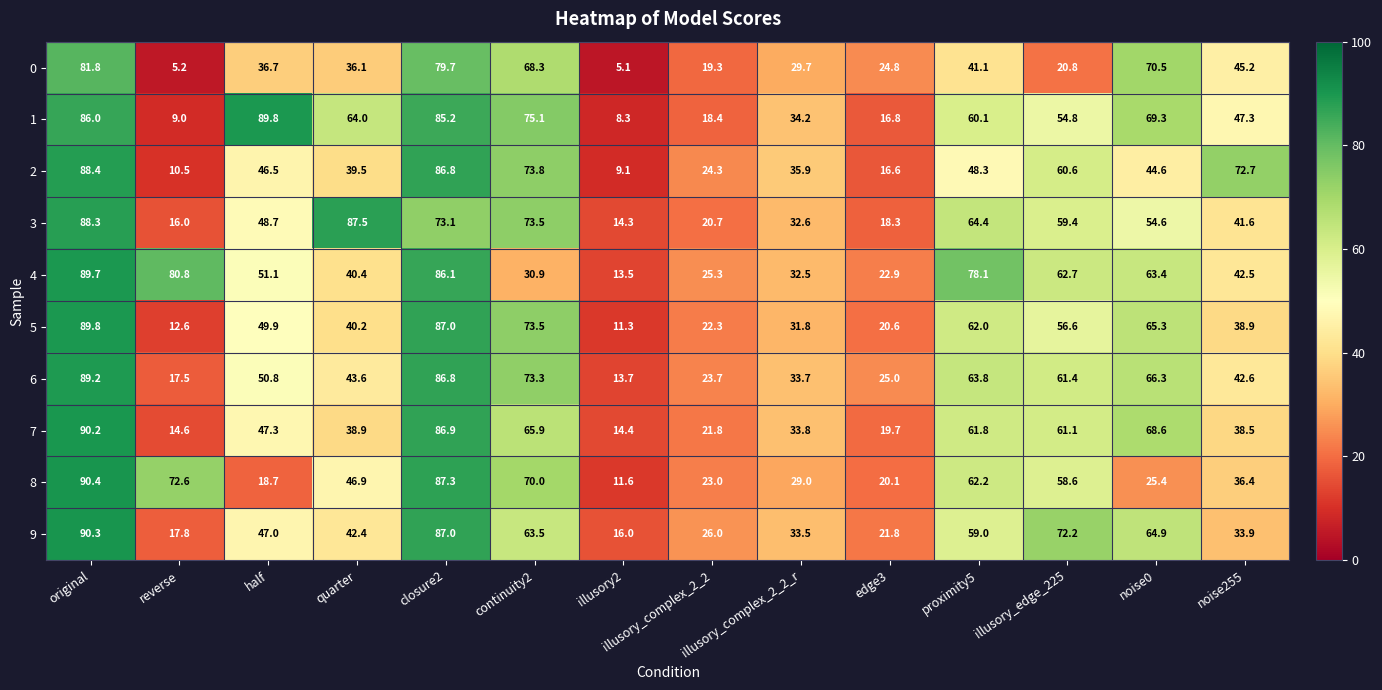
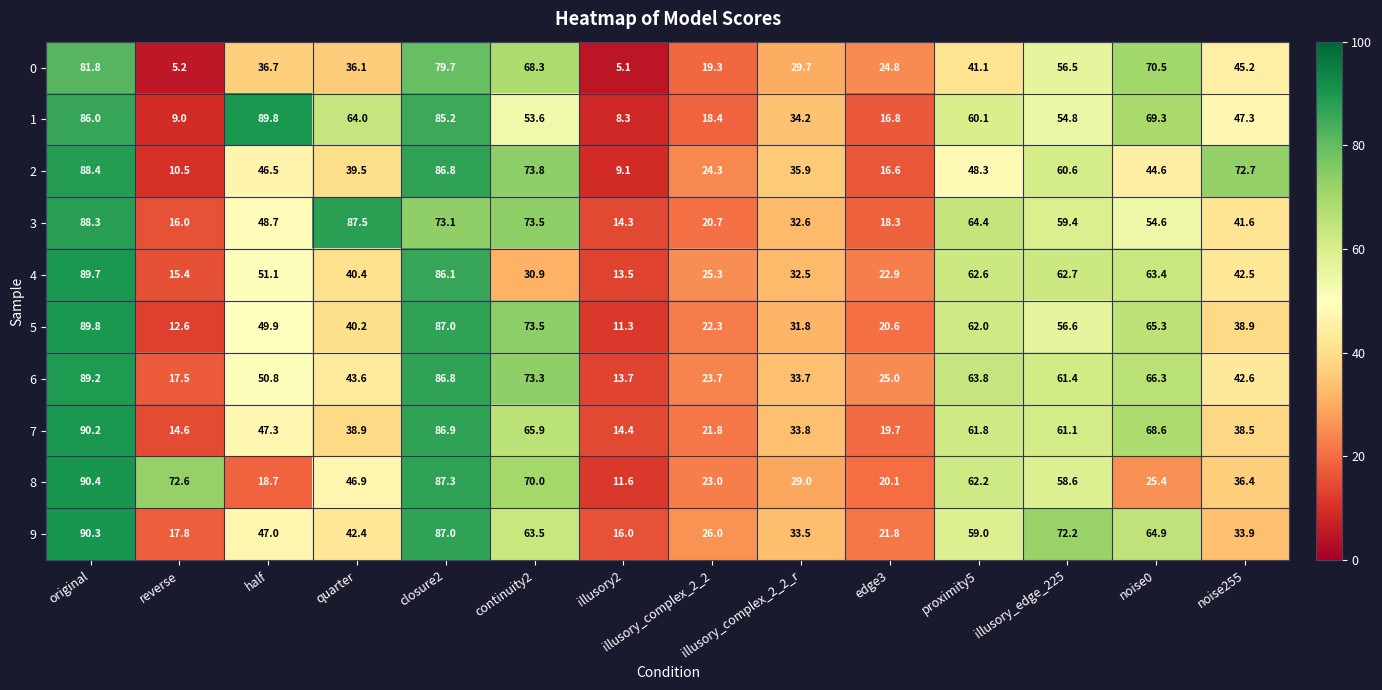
0, illusory_edge_225: 20.8 -> 56.5
1, continuity2: 75.1 -> 53.6
4, reverse: 80.8 -> 15.4
4, proximity5: 78.1 -> 62.6
